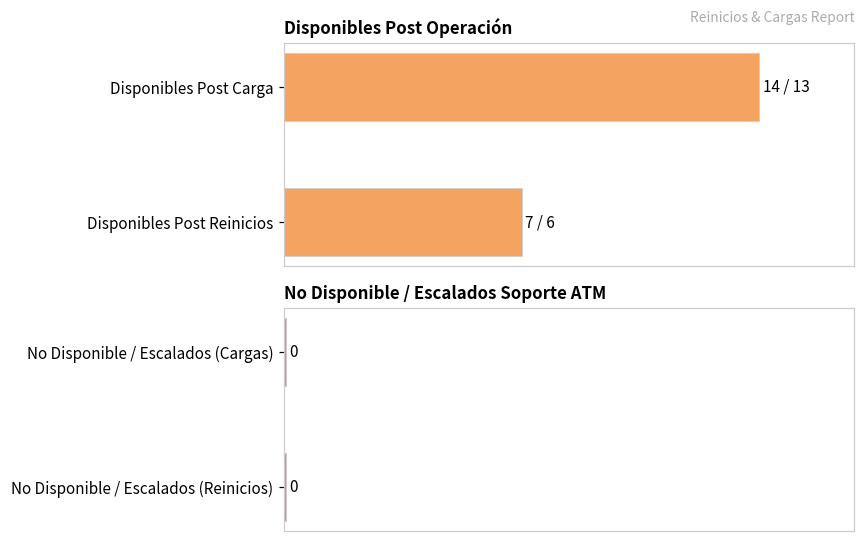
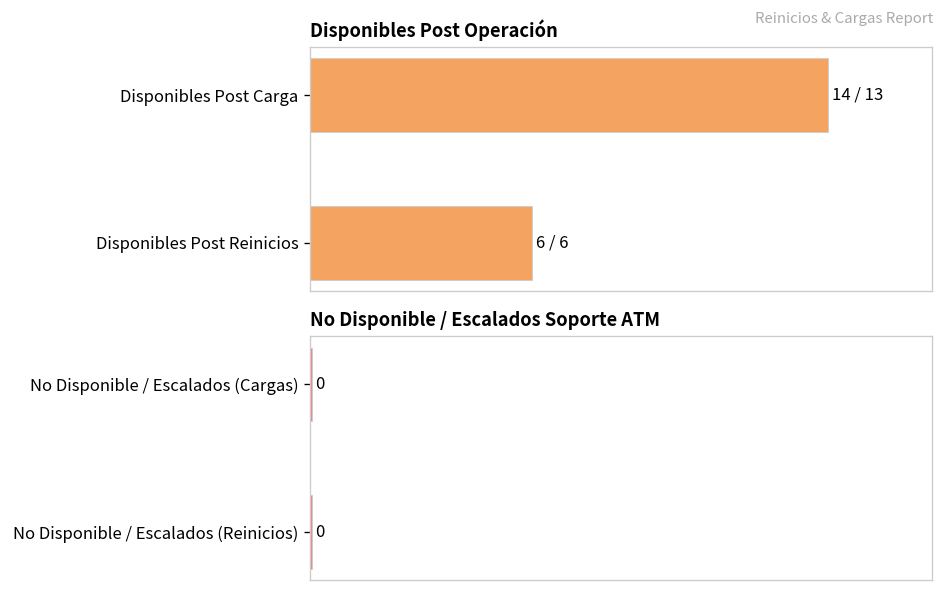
Disponibles Post Operación, Disponibles Post Reinicios: 7 -> 6
